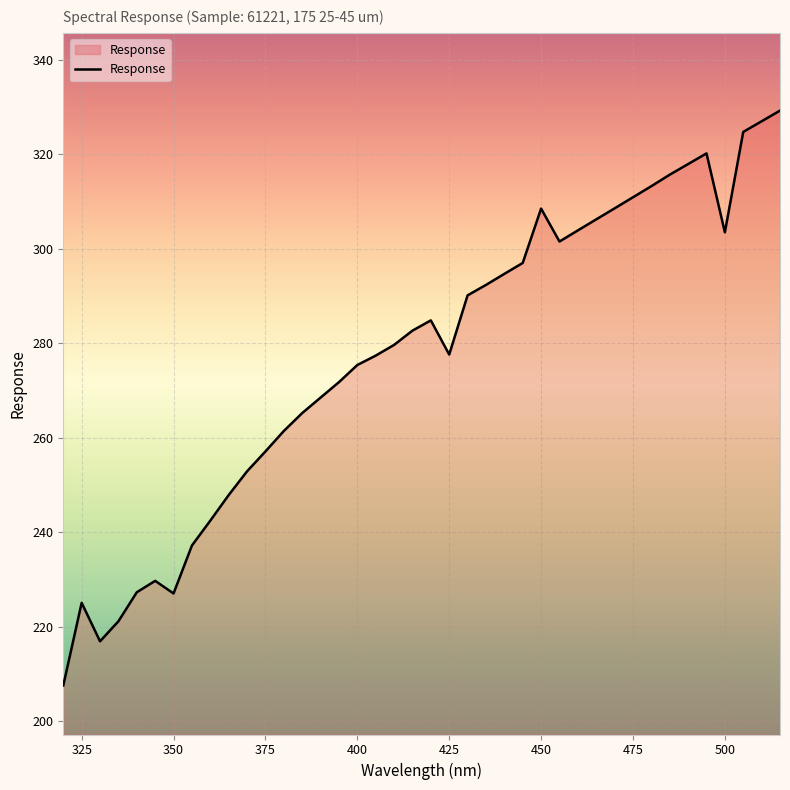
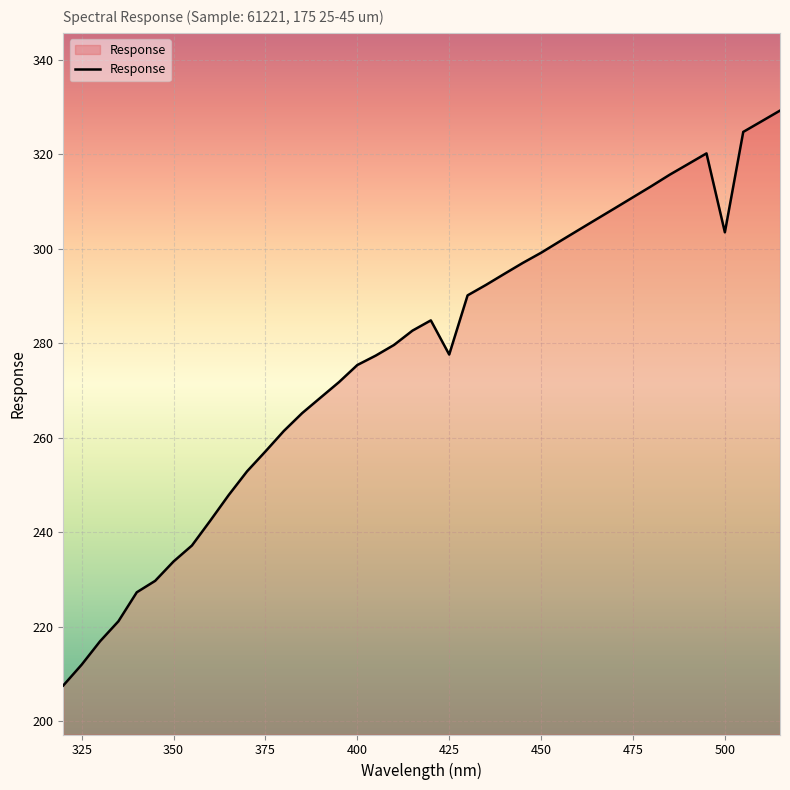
325: 225 -> 212
350: 227 -> 234
450: 308 -> 299
